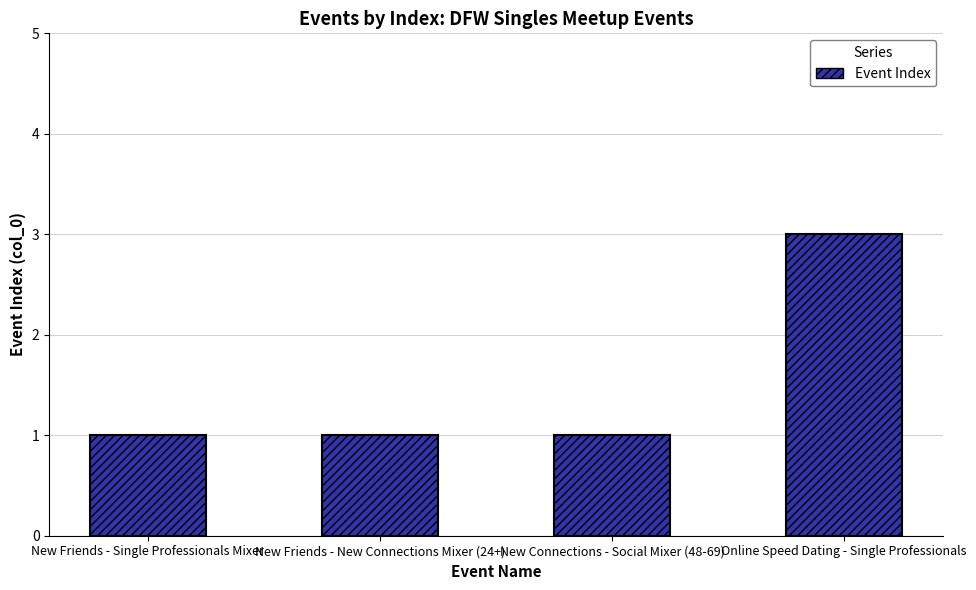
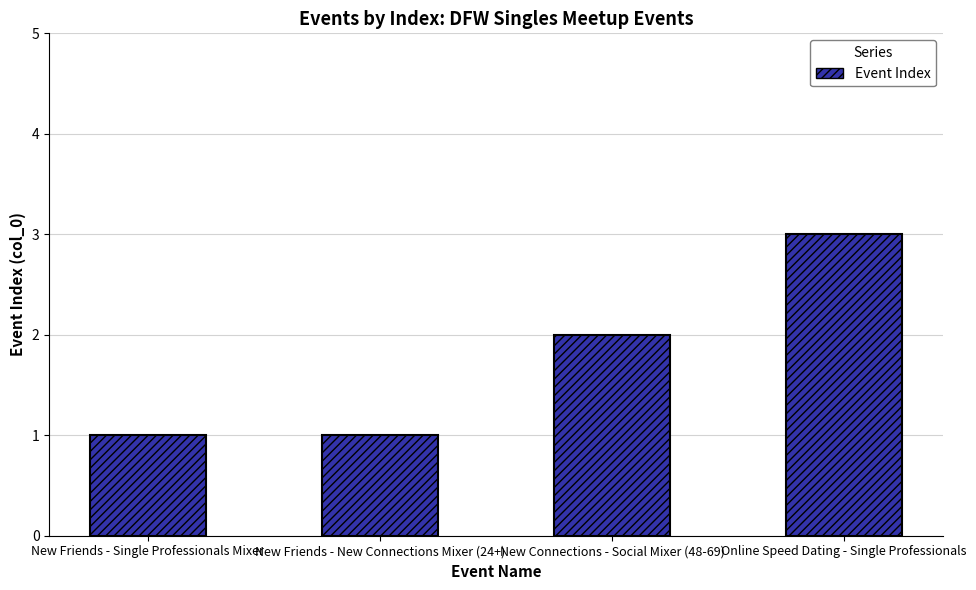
New Connections - Social Mixer (48-69): 1 -> 2
